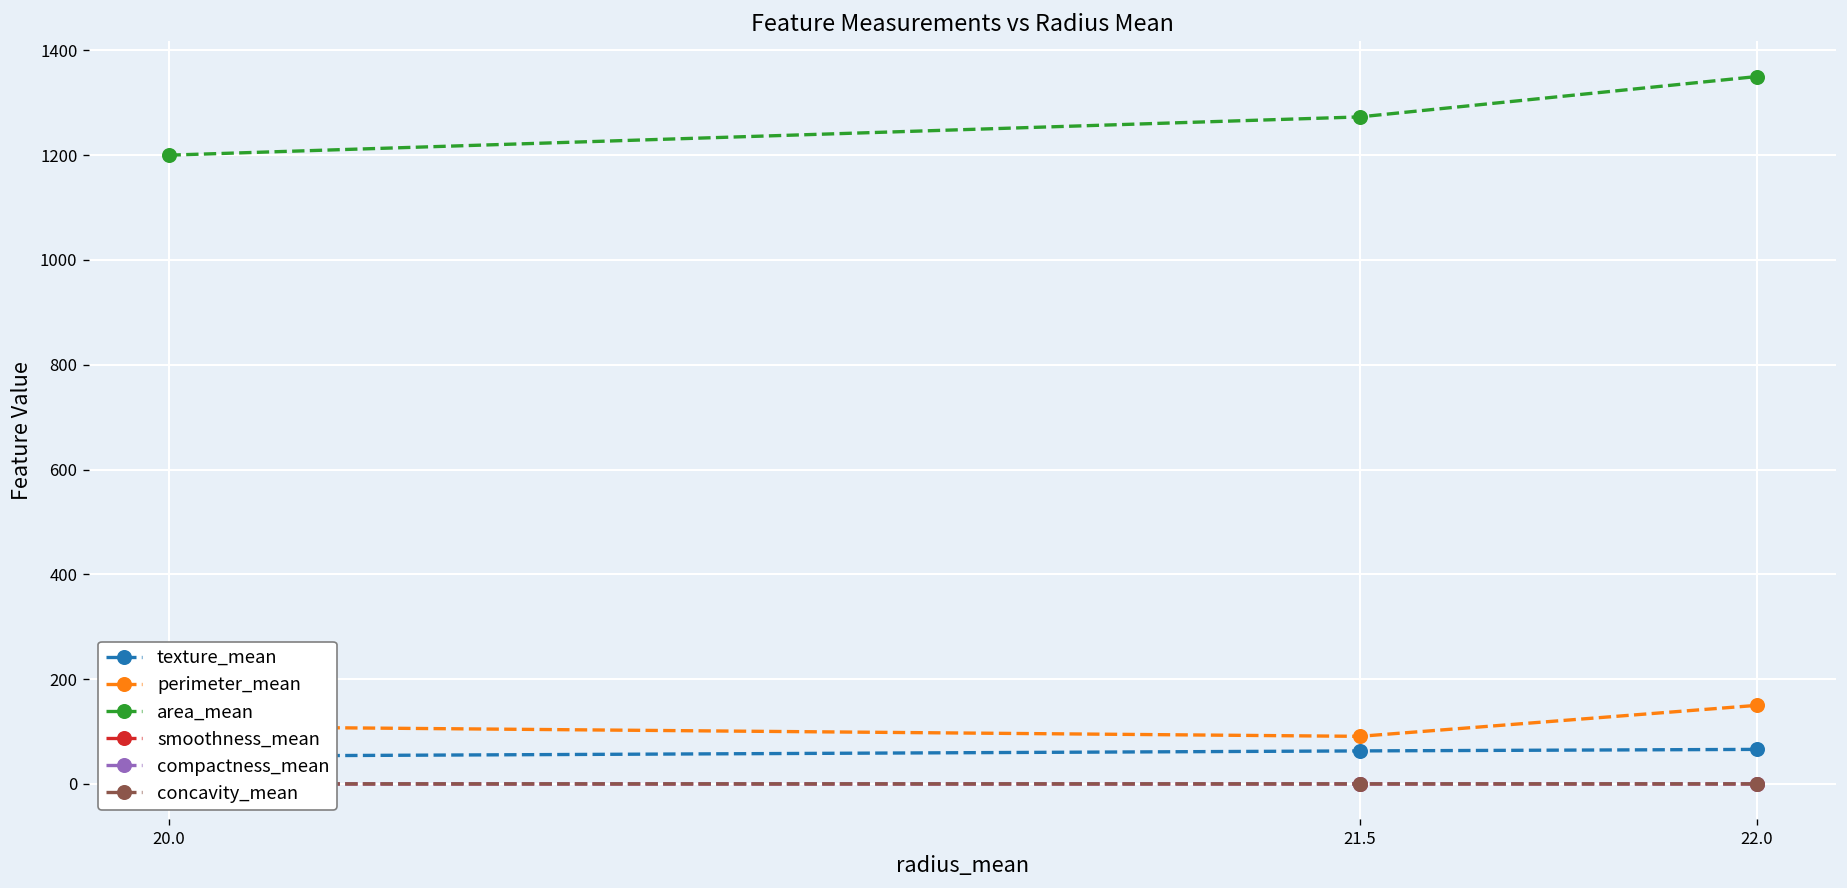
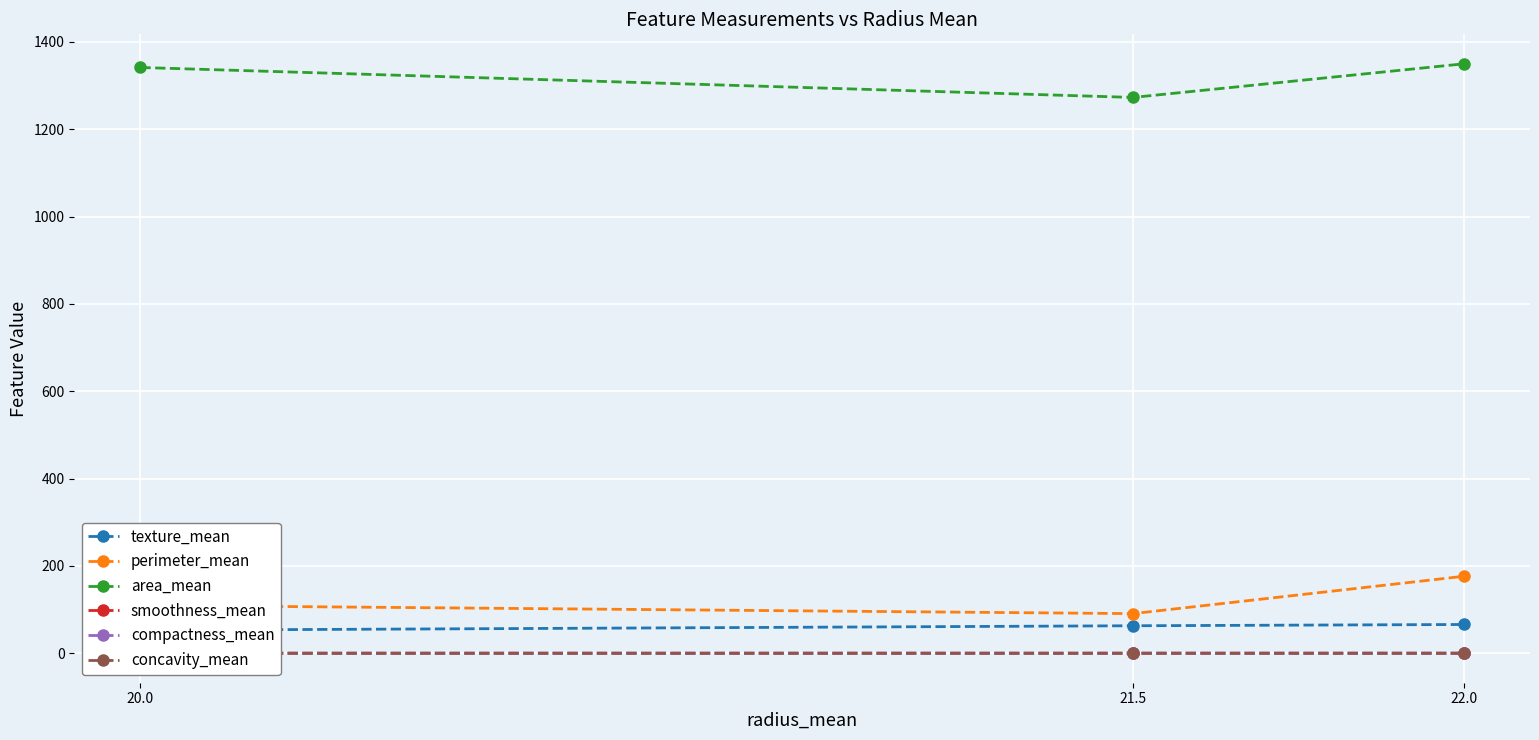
area_mean, 20.0: 1200 -> 1340
perimeter_mean, 22.0: 150 -> 180
